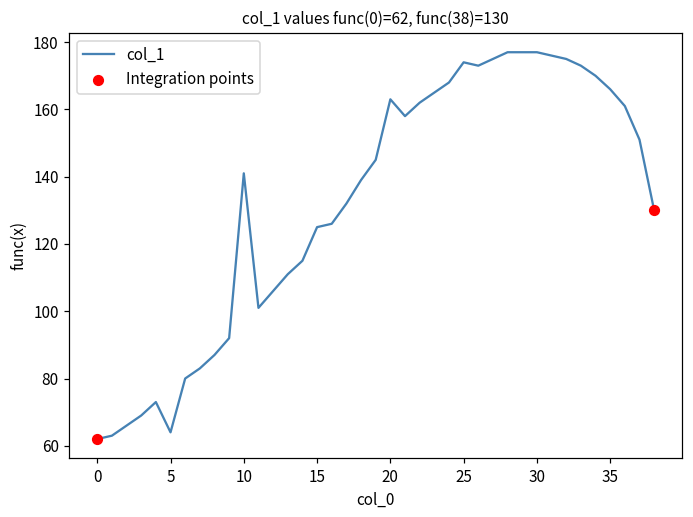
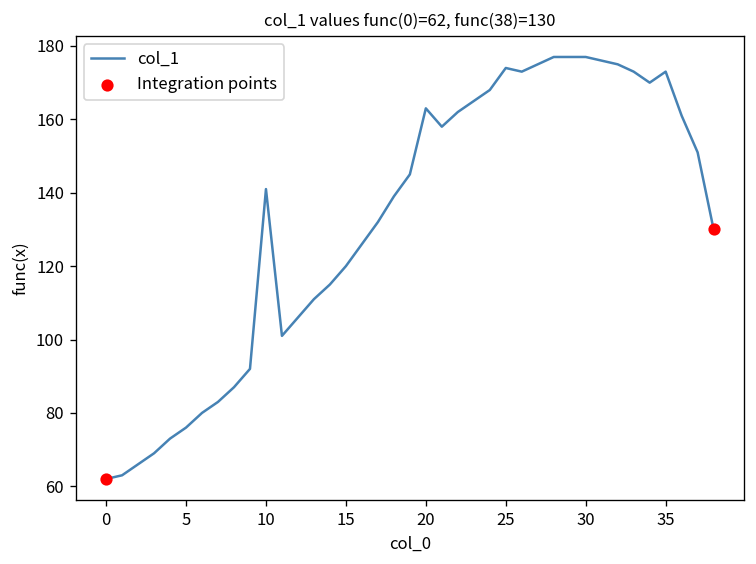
col_1, 5: 64 -> 76
col_1, 15: 125 -> 120
col_1, 35: 166 -> 173
